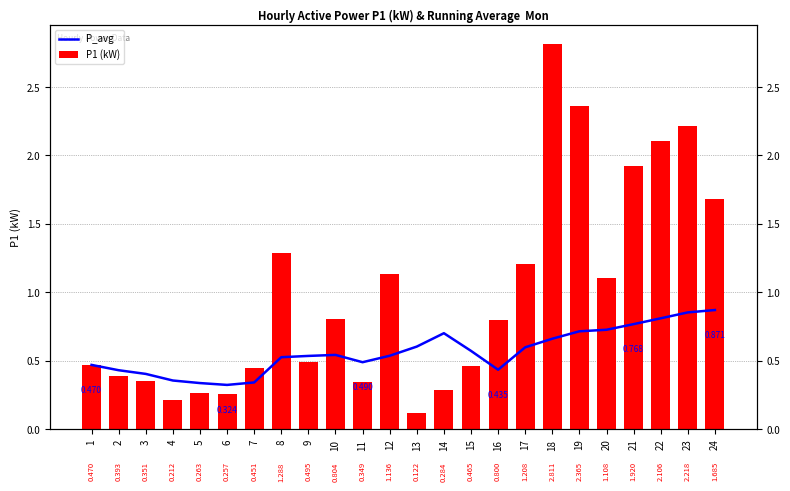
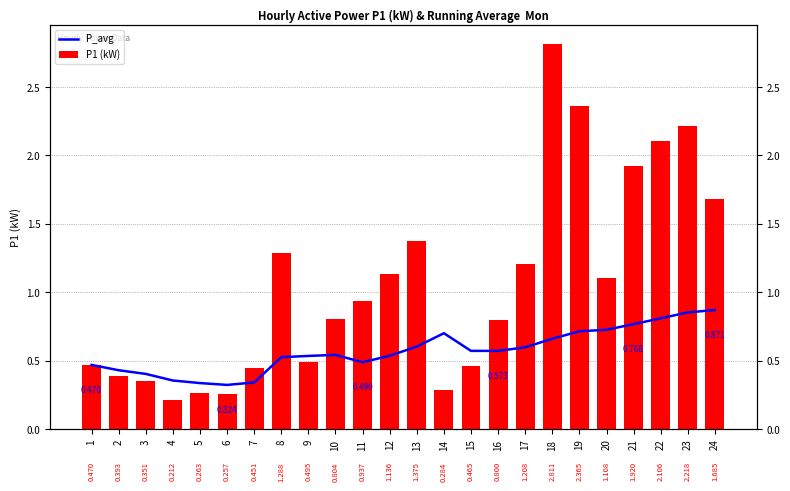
P1 (kW), 11: 0.349 -> 0.937
P1 (kW), 13: 0.122 -> 1.375
P_avg, 16: 0.435 -> 0.573
